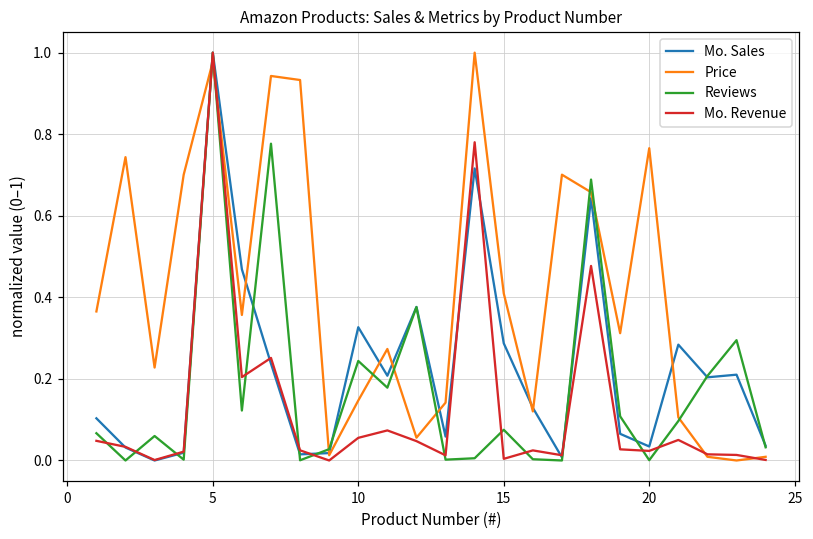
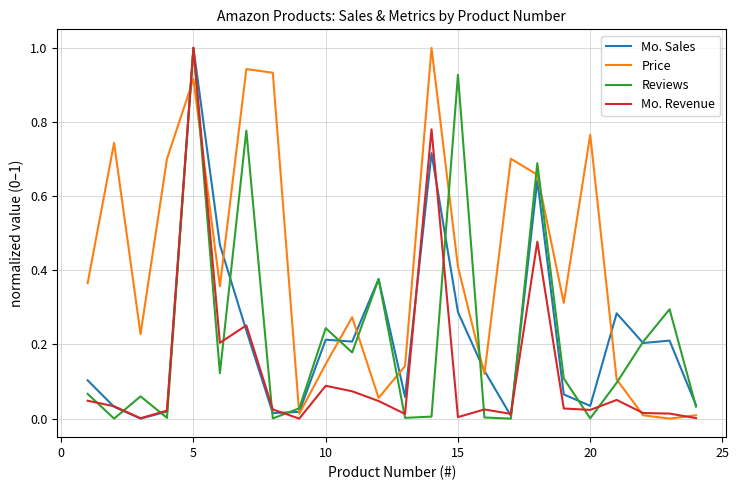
Price, 5: 0.98 -> 0.92
Mo. Sales, 10: 0.33 -> 0.21
Mo. Revenue, 10: 0.06 -> 0.09
Reviews, 15: 0.08 -> 0.93
